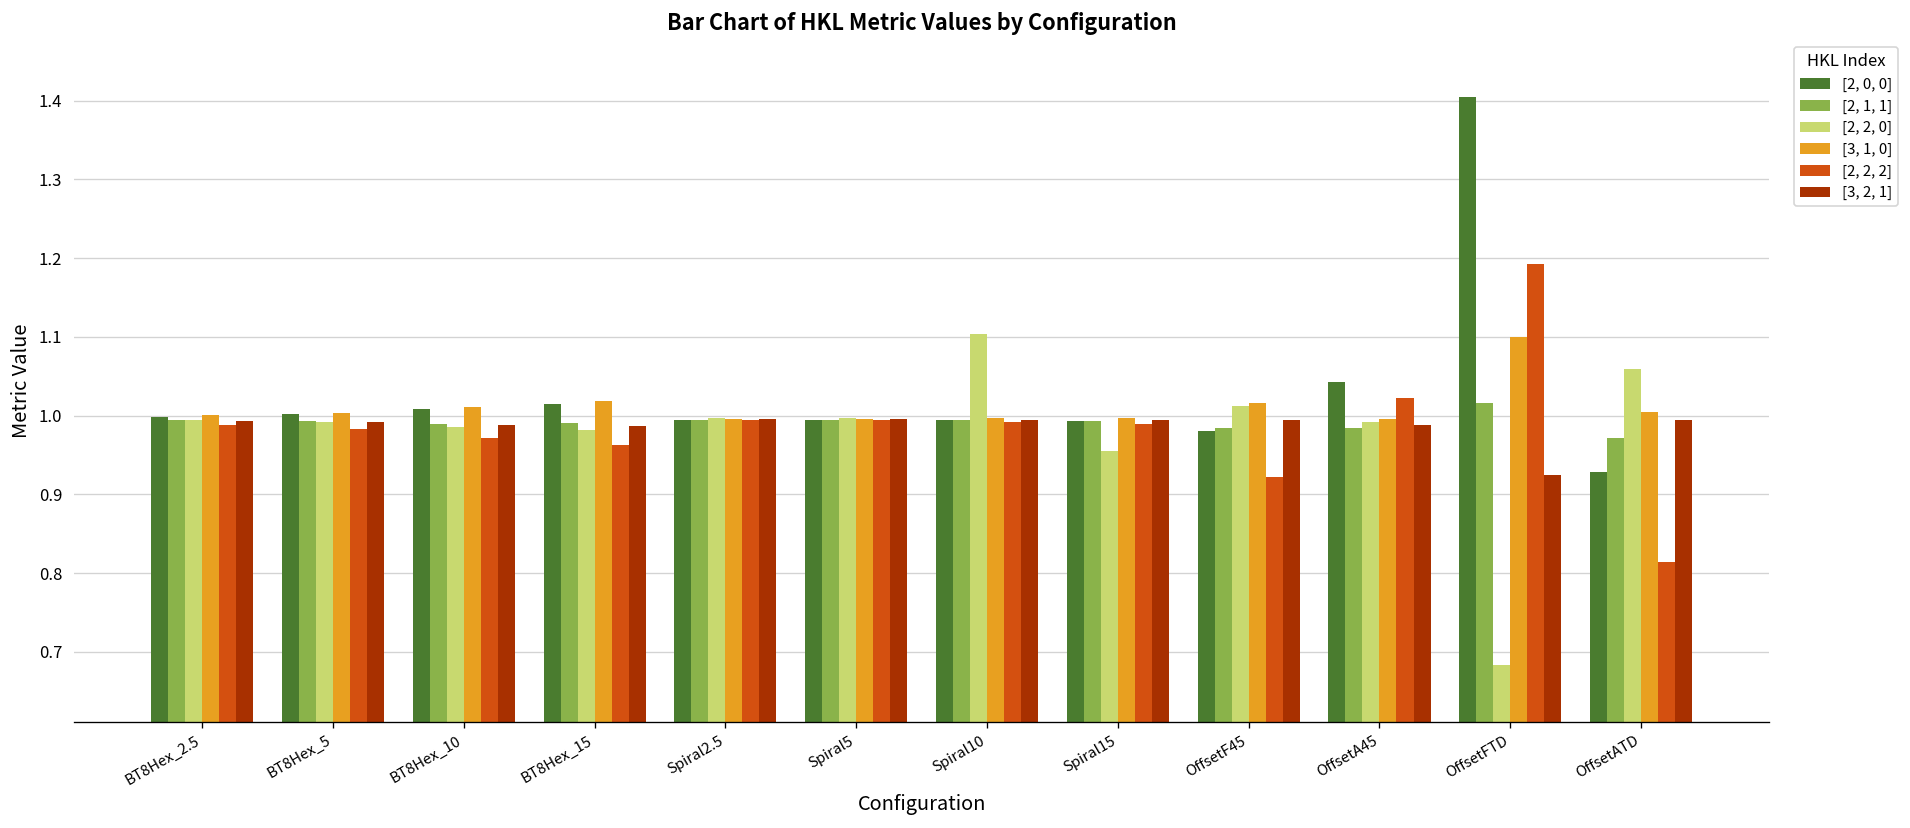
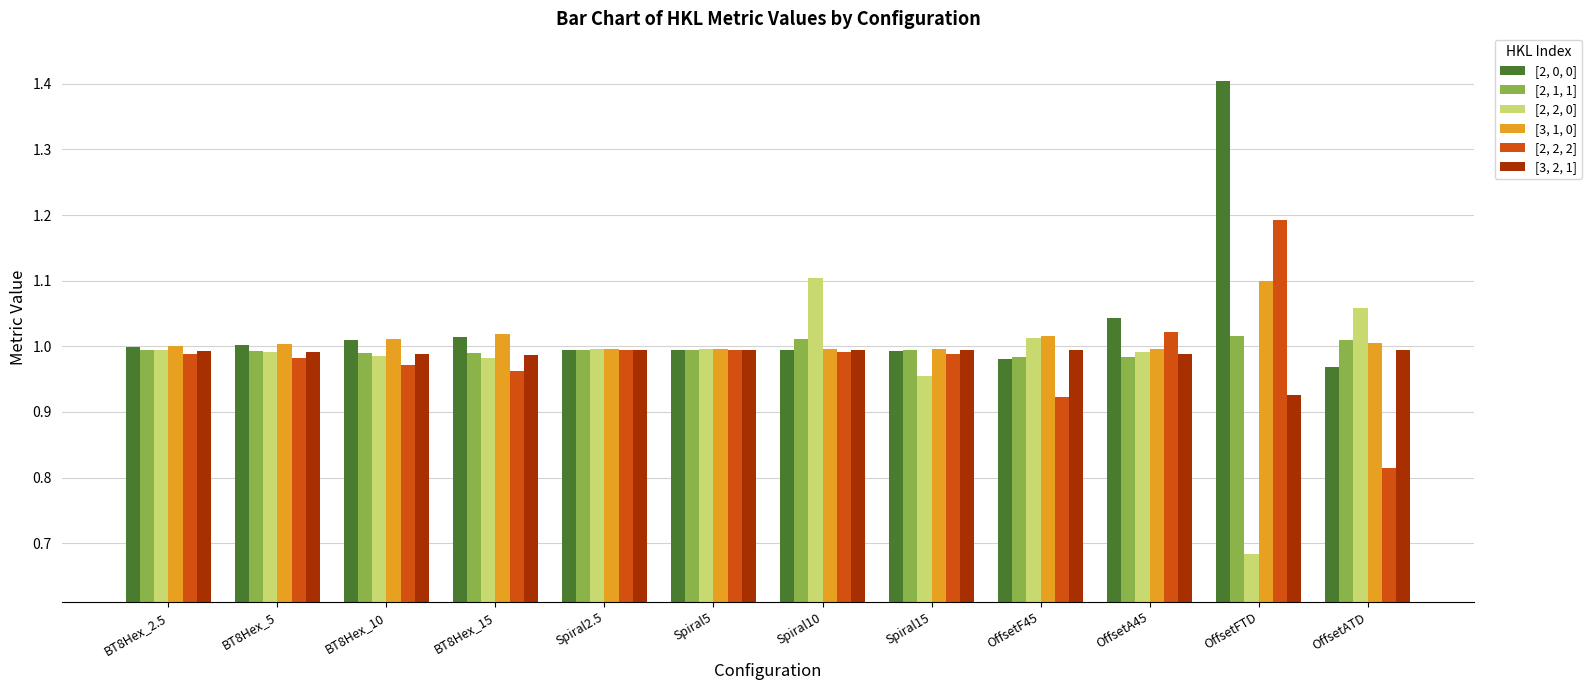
[2, 1, 1], Spiral10: 0.99 -> 1.01
[2, 0, 0], OffsetATD: 0.93 -> 0.97
[2, 1, 1], OffsetATD: 0.97 -> 1.01
